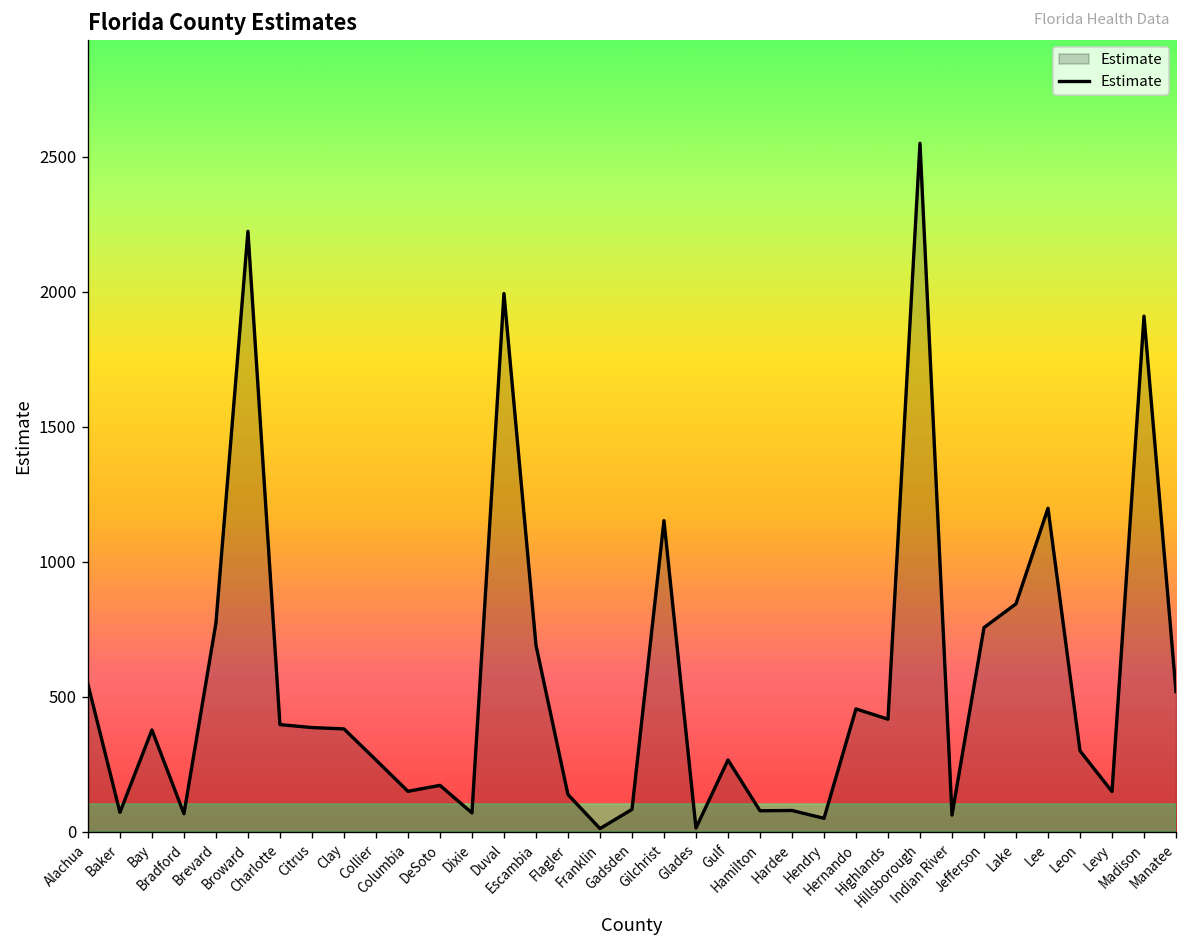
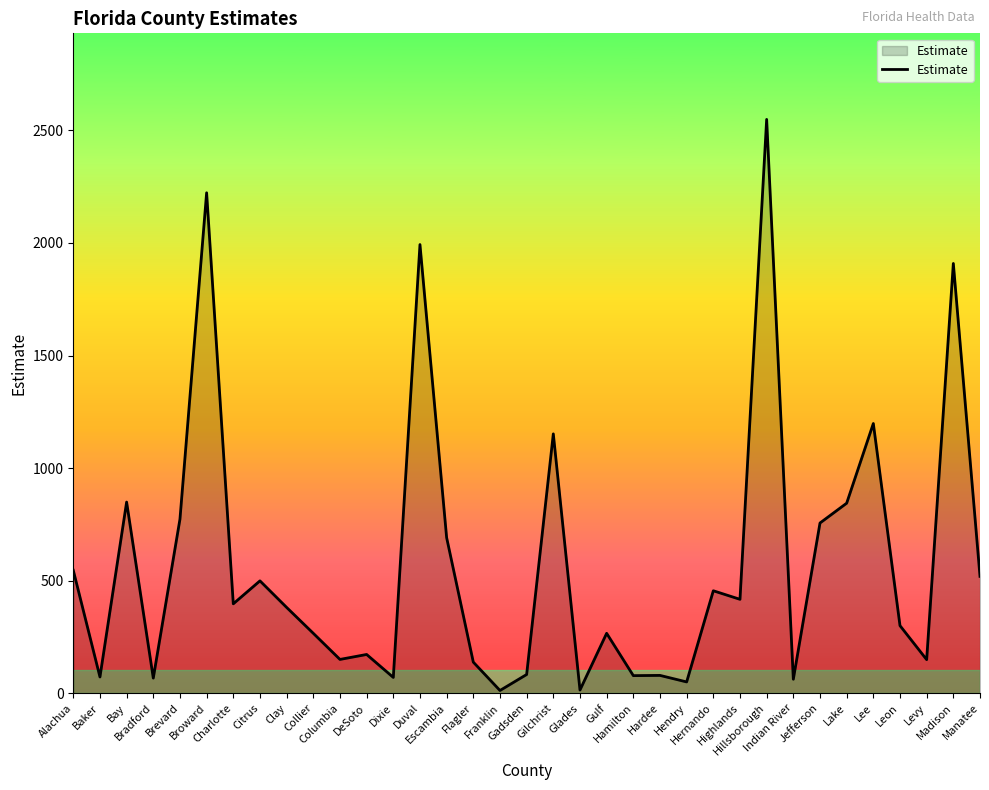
Bay: 380 -> 850
Citrus: 390 -> 500
